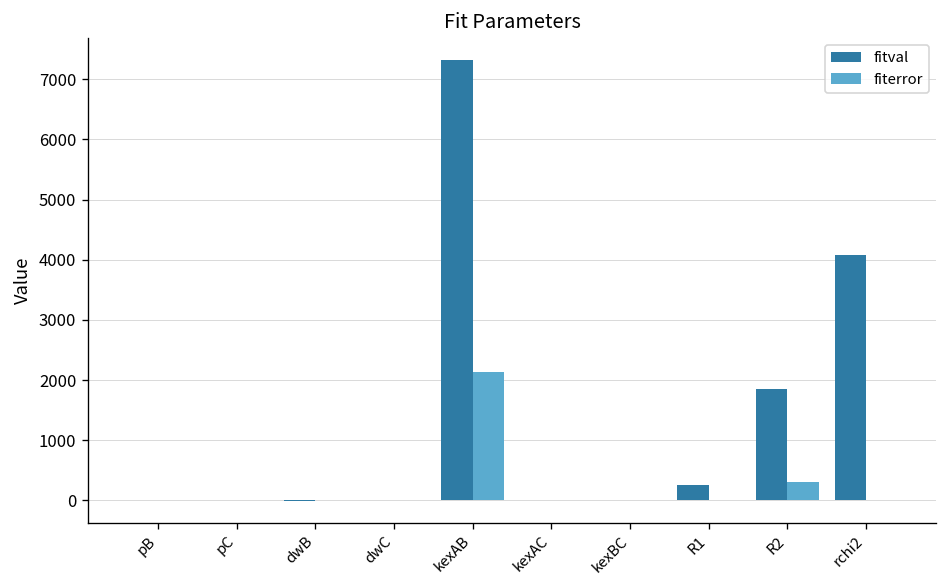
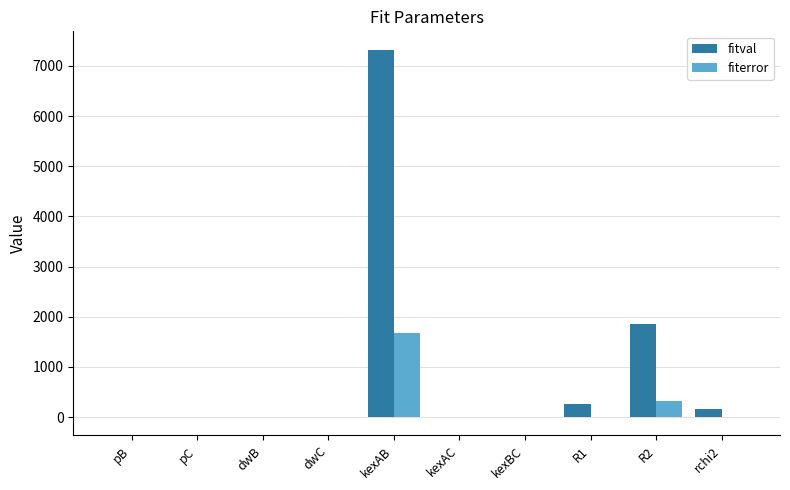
fiterror, kexAB: 2100 -> 1700
fitval, rchi2: 4100 -> 200
